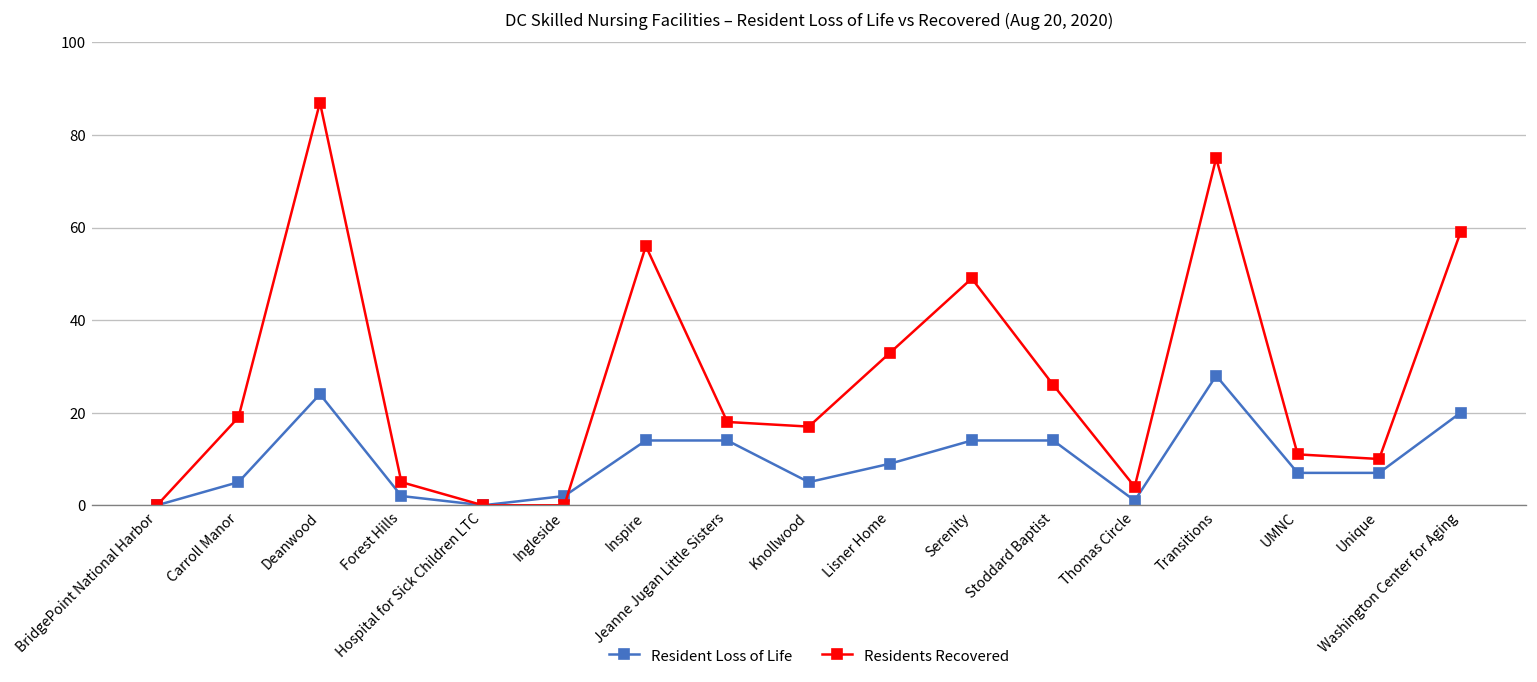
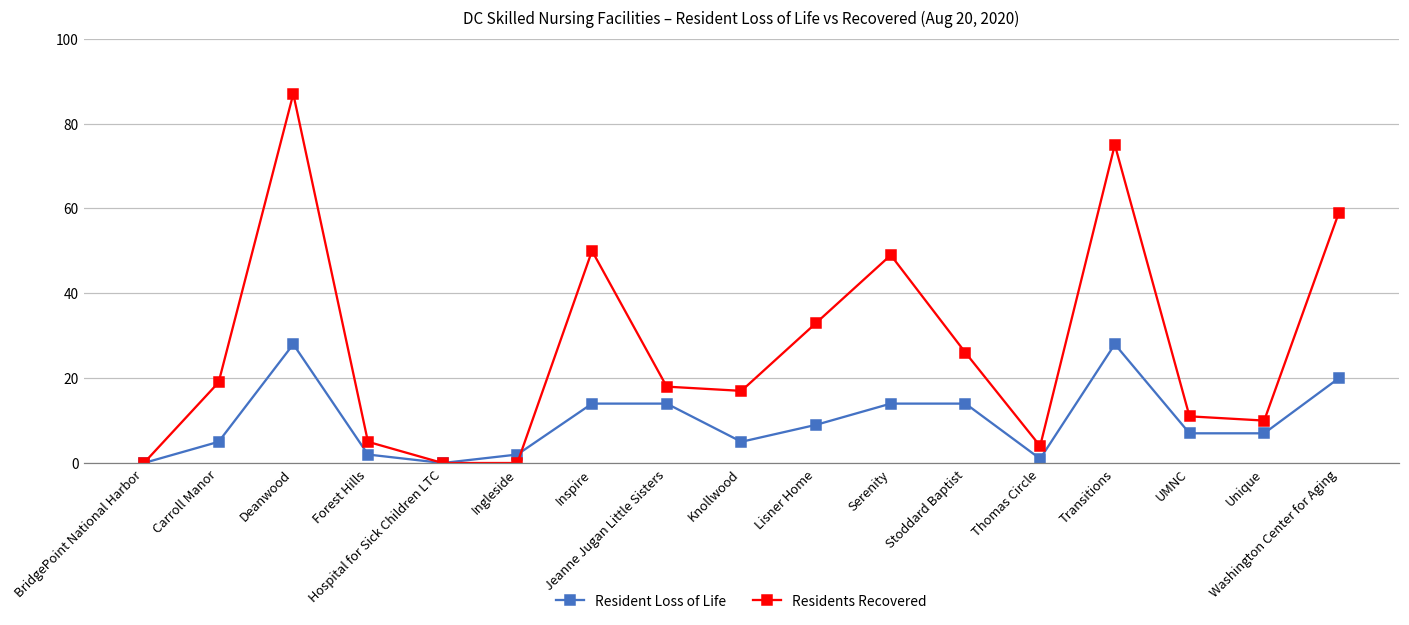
Resident Loss of Life, Deanwood: 24 -> 28
Residents Recovered, Inspire: 56 -> 50
